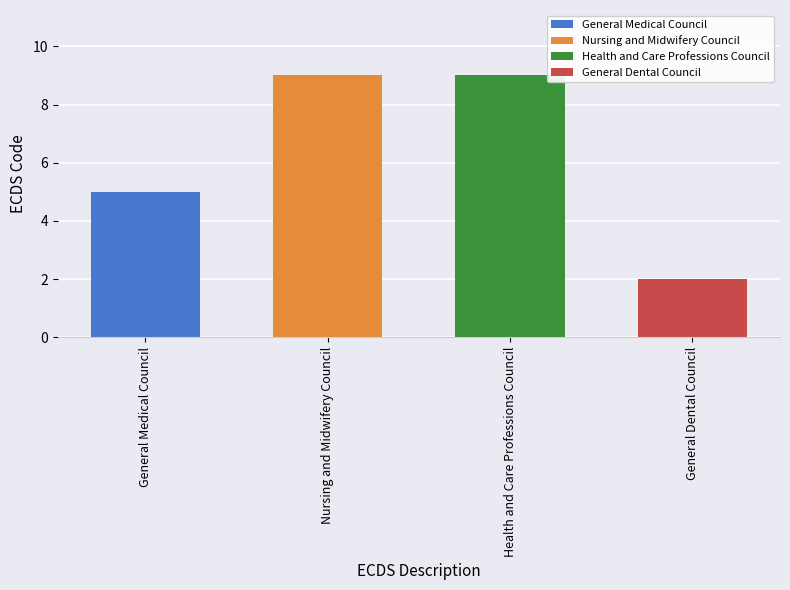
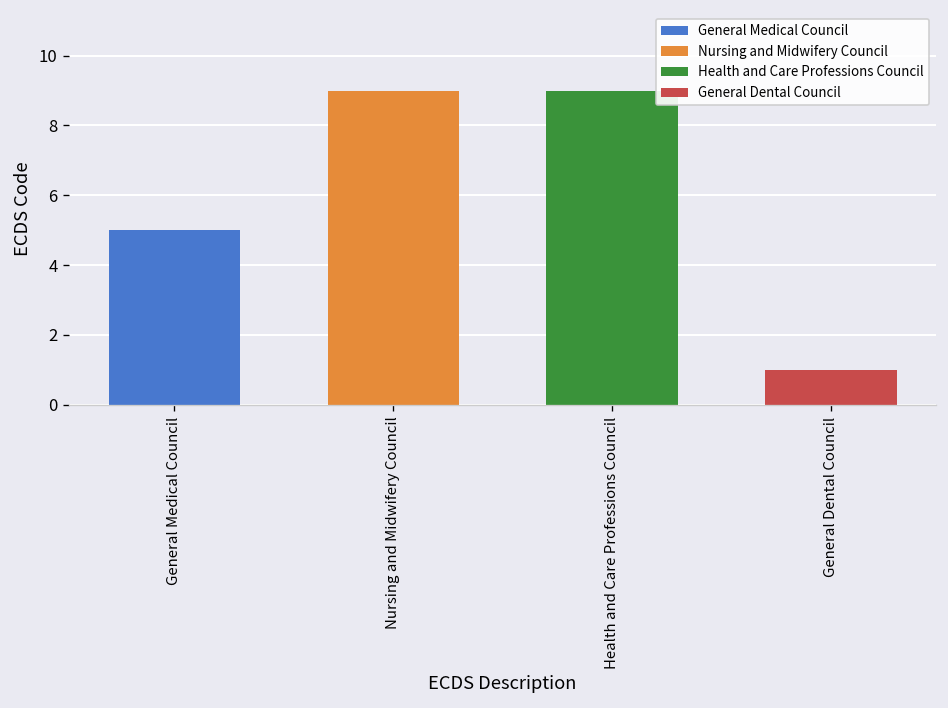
General Dental Council: 2 -> 1
